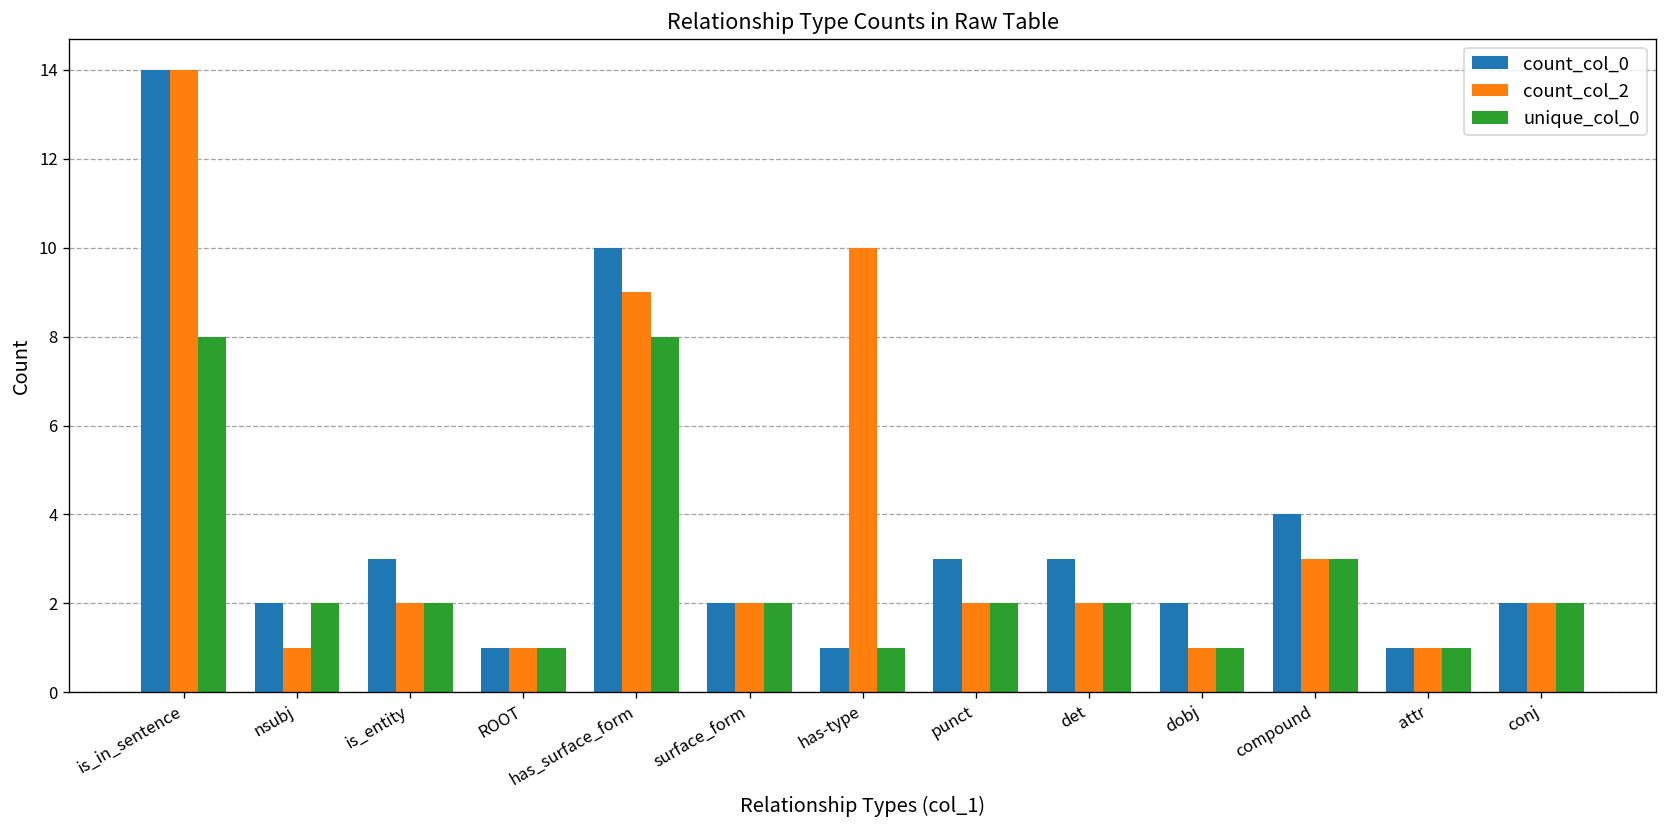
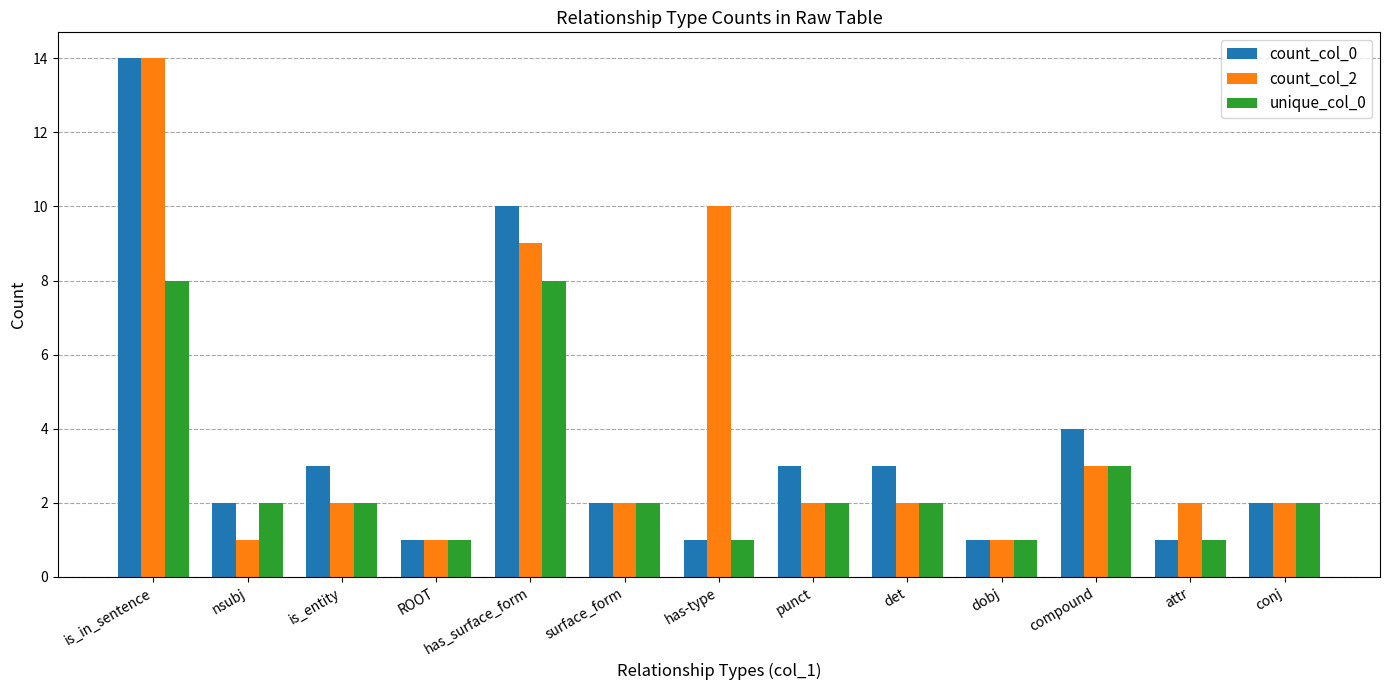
count_col_0, dobj: 2 -> 1
count_col_2, attr: 1 -> 2
